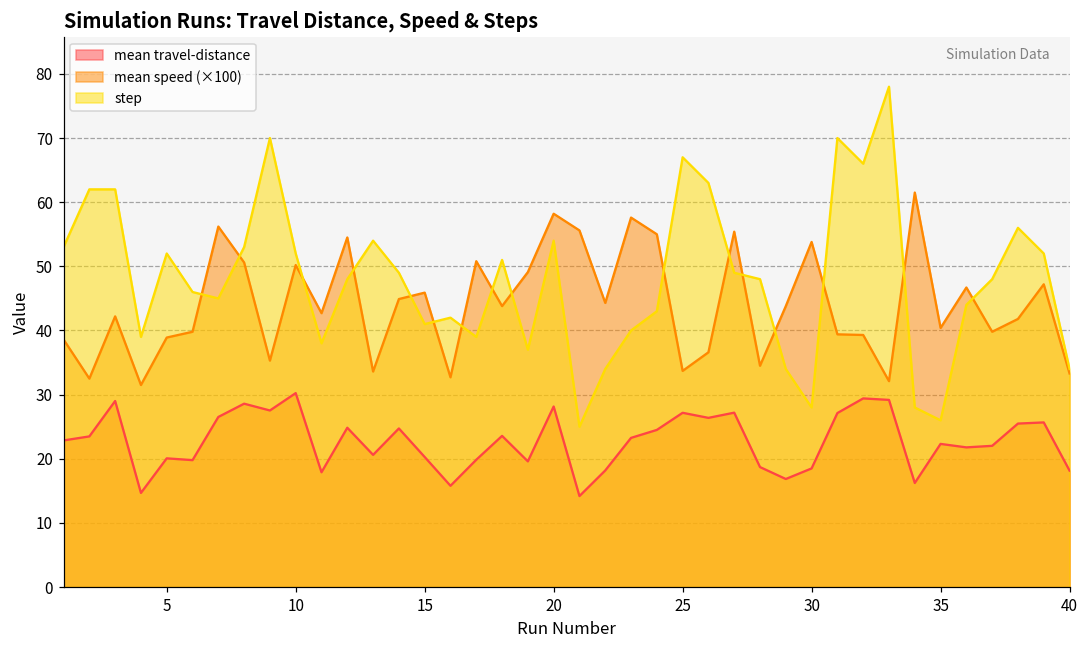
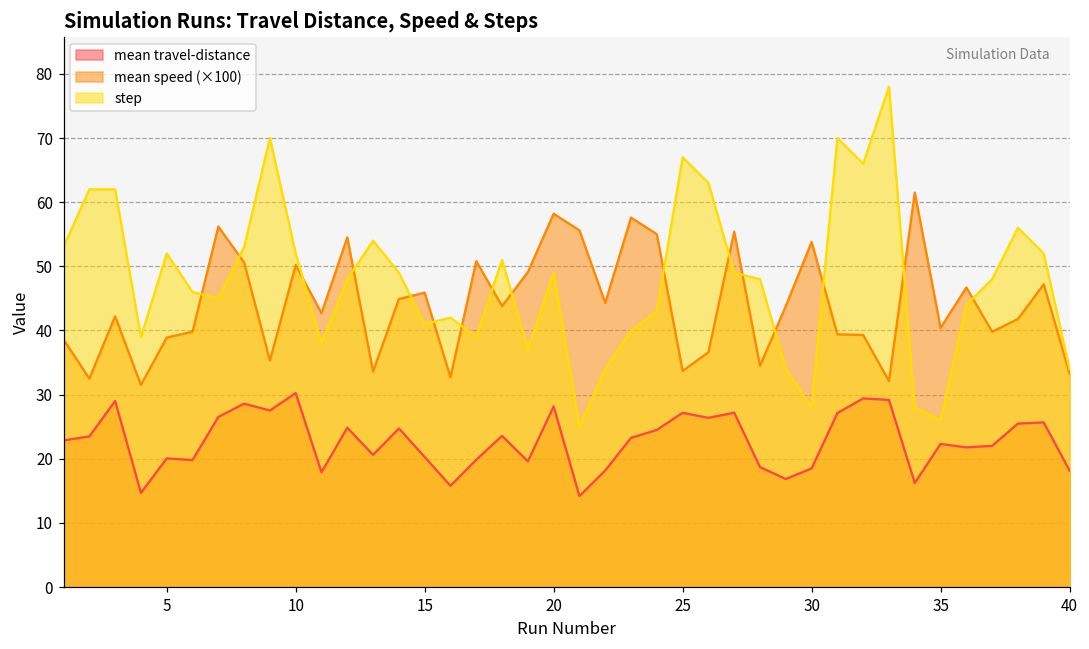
step, 20: 54 -> 49
